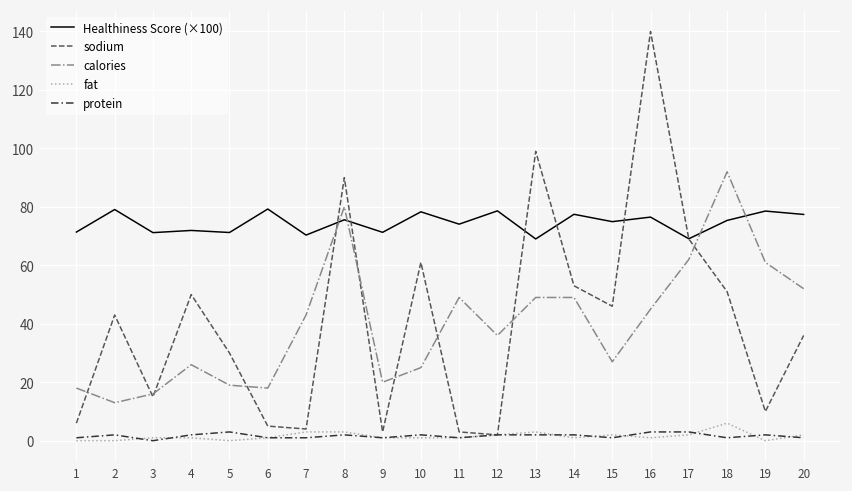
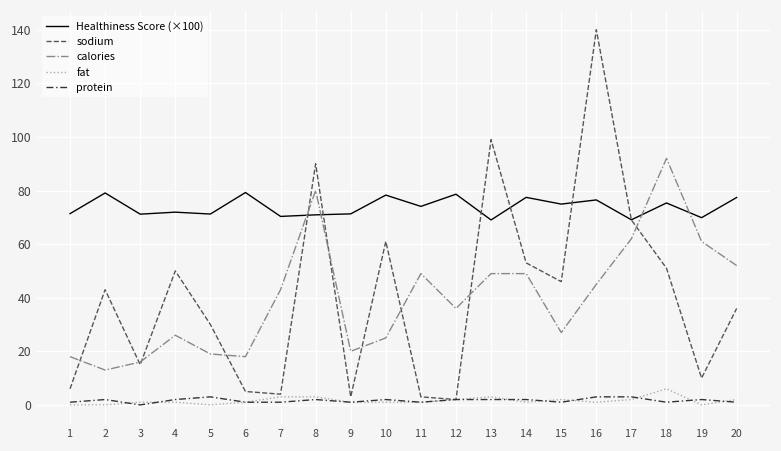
Healthiness Score (×100), 8: 76 -> 71
Healthiness Score (×100), 19: 79 -> 70
